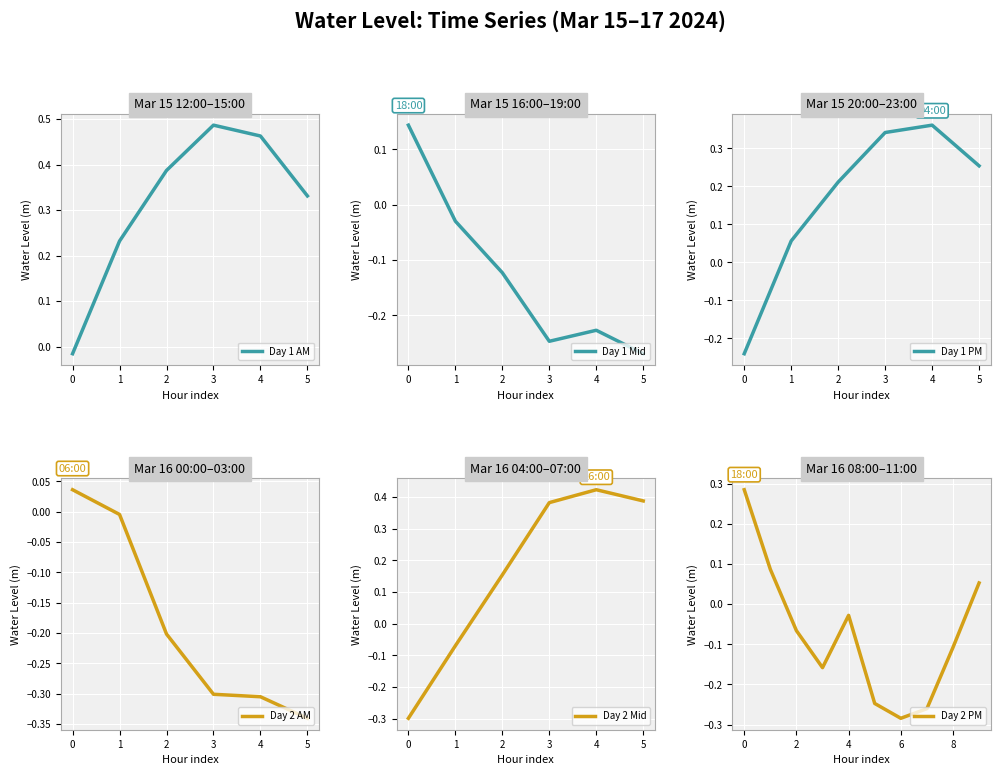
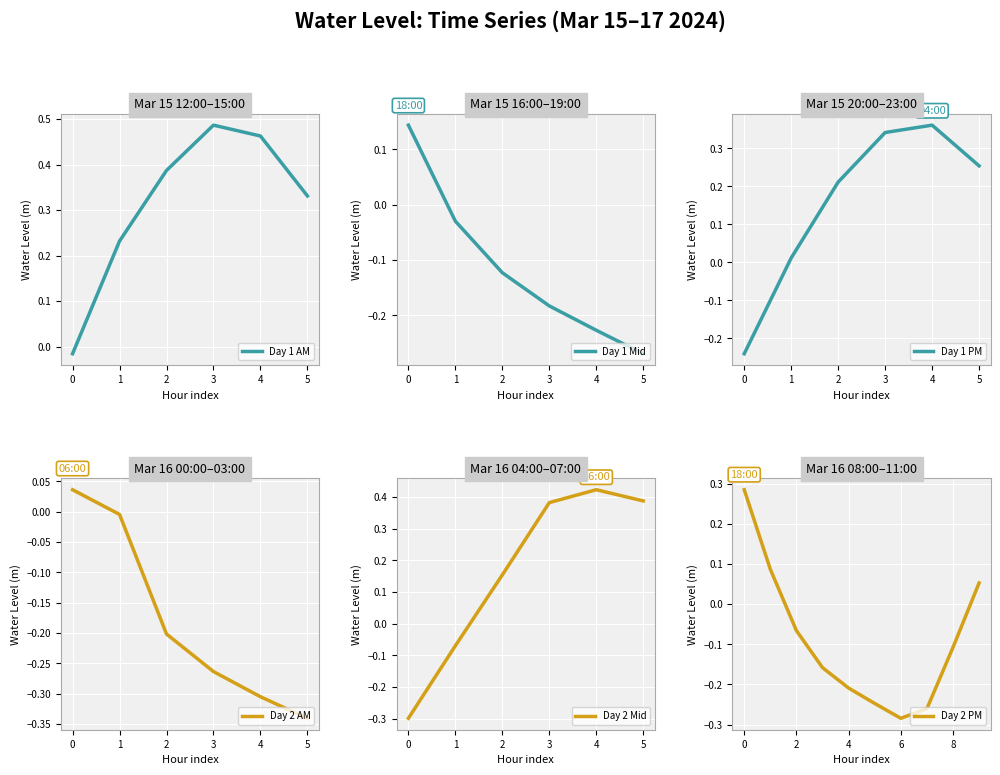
Mar 15 16:00–19:00, 3: -0.25 -> -0.18
Mar 15 20:00–23:00, 1: 0.06 -> 0.01
Mar 16 00:00–03:00, 3: -0.30 -> -0.26
Mar 16 08:00–11:00, 4: -0.03 -> -0.21
